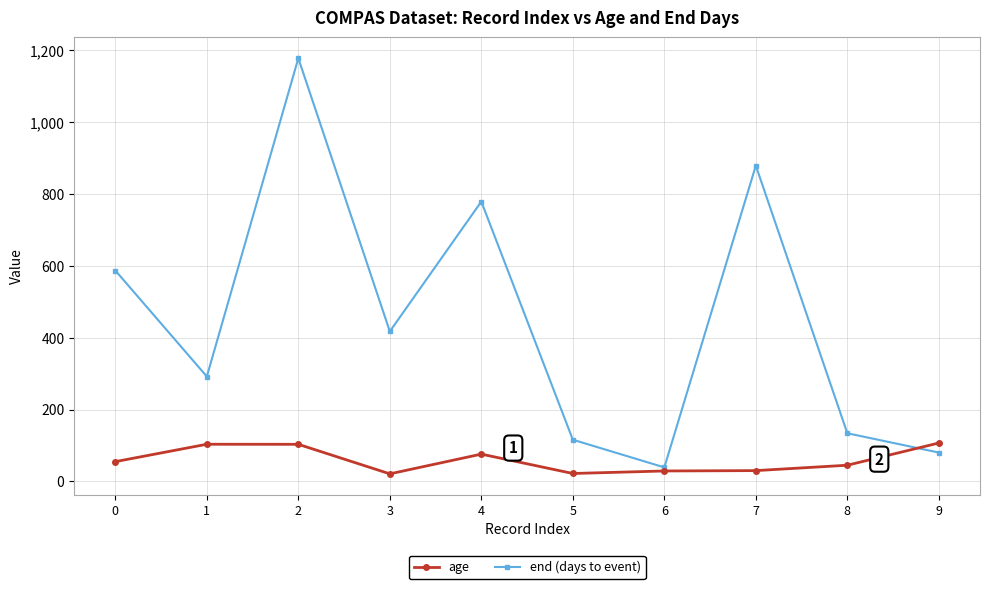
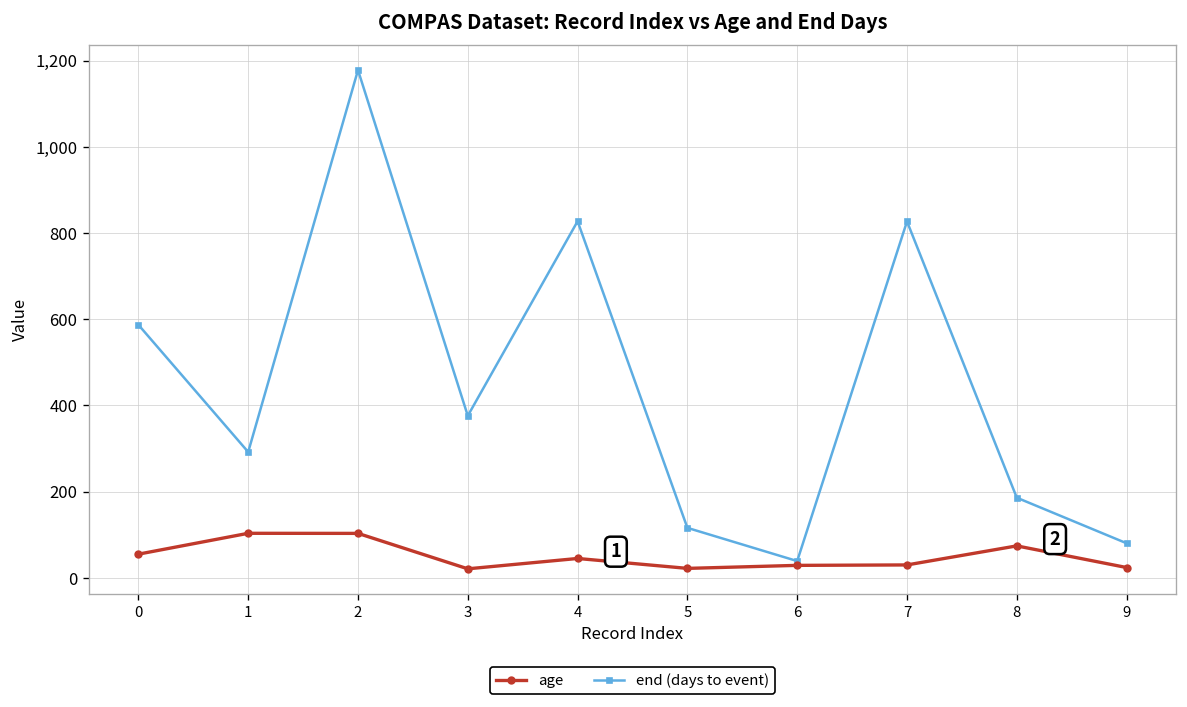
end (days to event), 3: 420 -> 380
age, 4: 80 -> 50
end (days to event), 4: 780 -> 830
end (days to event), 7: 880 -> 830
age, 8: 50 -> 70
end (days to event), 8: 130 -> 190
age, 9: 110 -> 20
